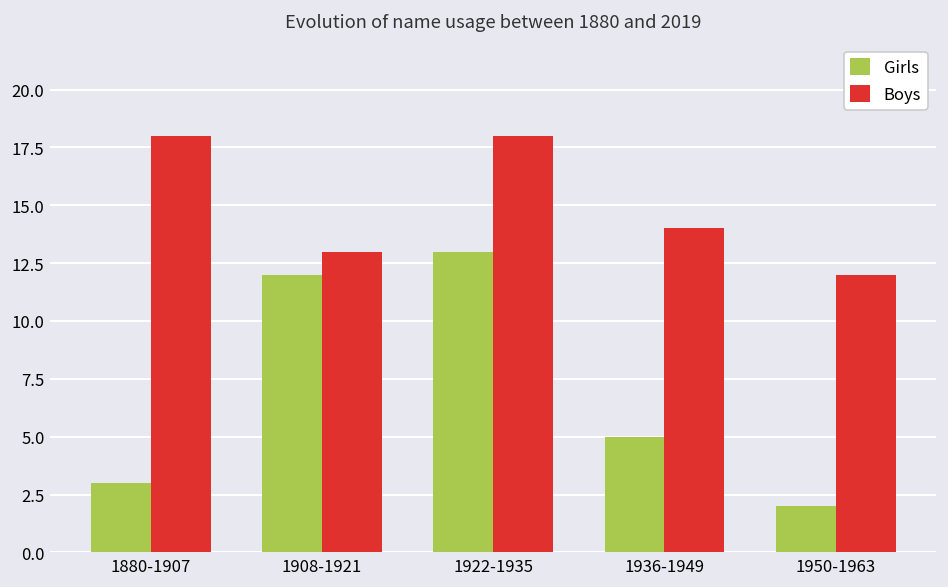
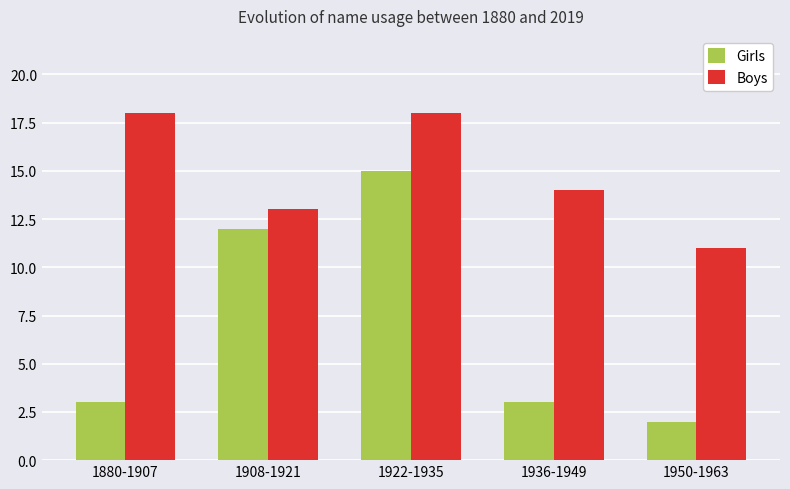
Girls, 1922-1935: 13 -> 15
Girls, 1936-1949: 5 -> 3
Boys, 1950-1963: 12 -> 11
